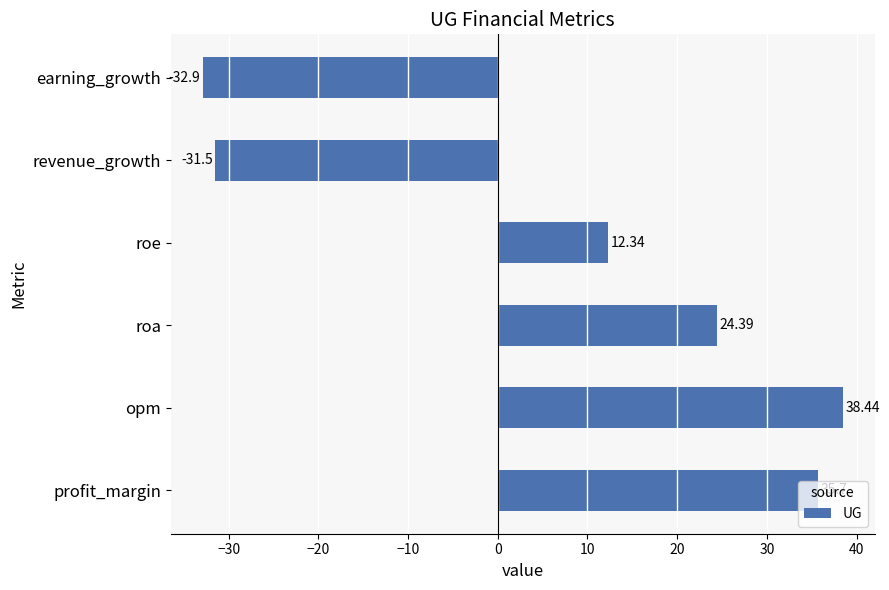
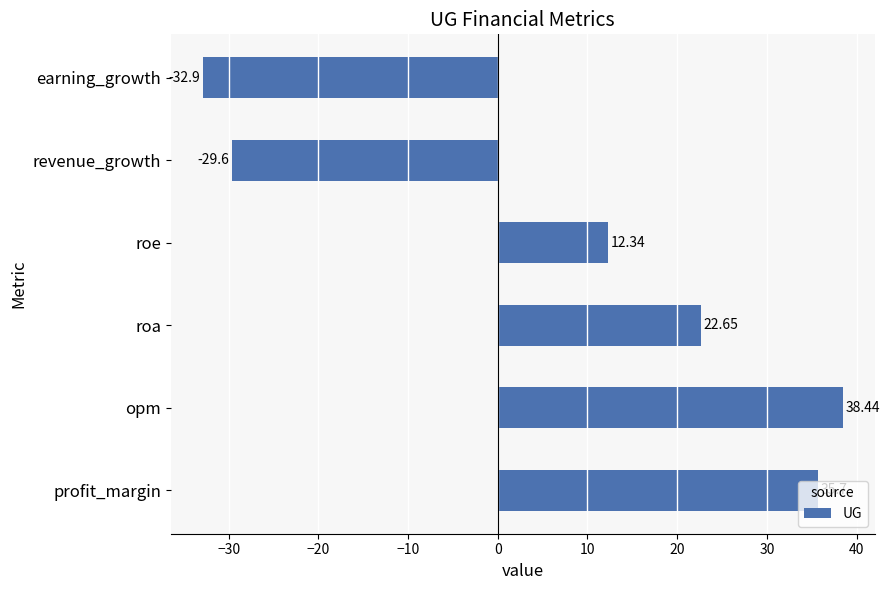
revenue_growth: -31.5 -> -29.6
roa: 24.39 -> 22.65
